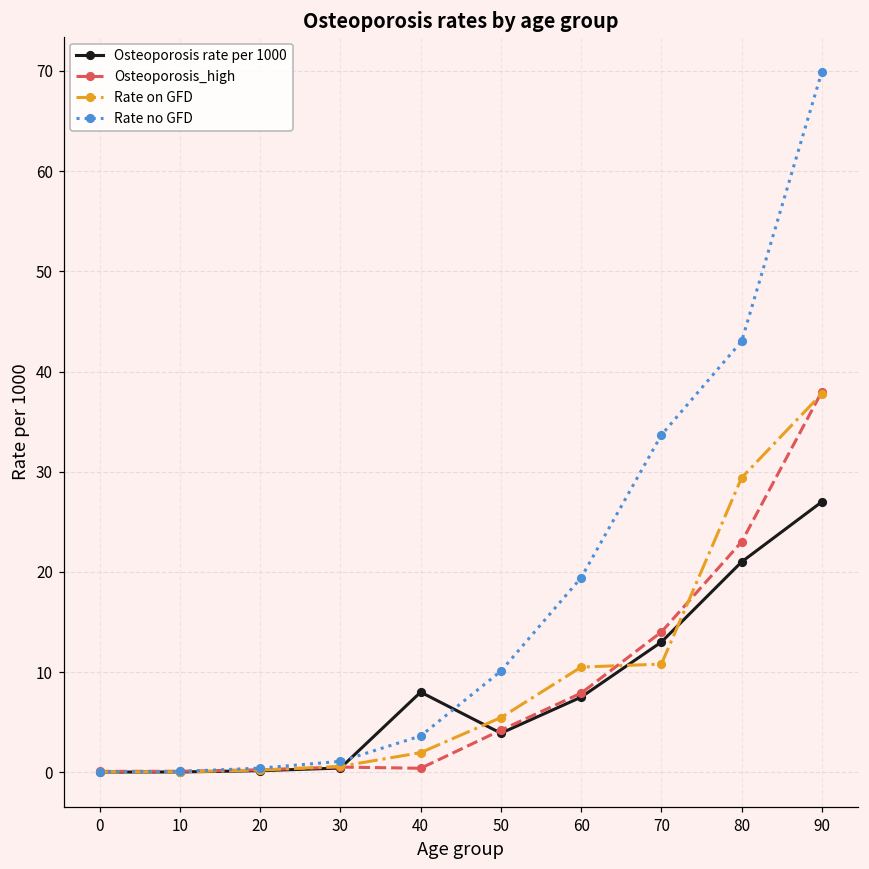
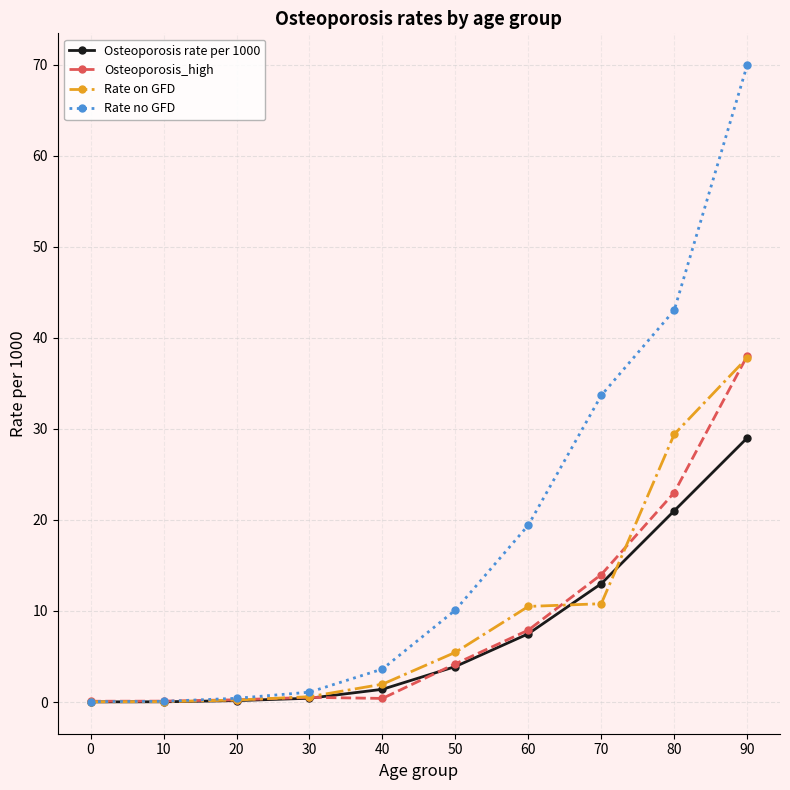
Osteoporosis rate per 1000, 40: 8 -> 1
Osteoporosis rate per 1000, 90: 27 -> 29
